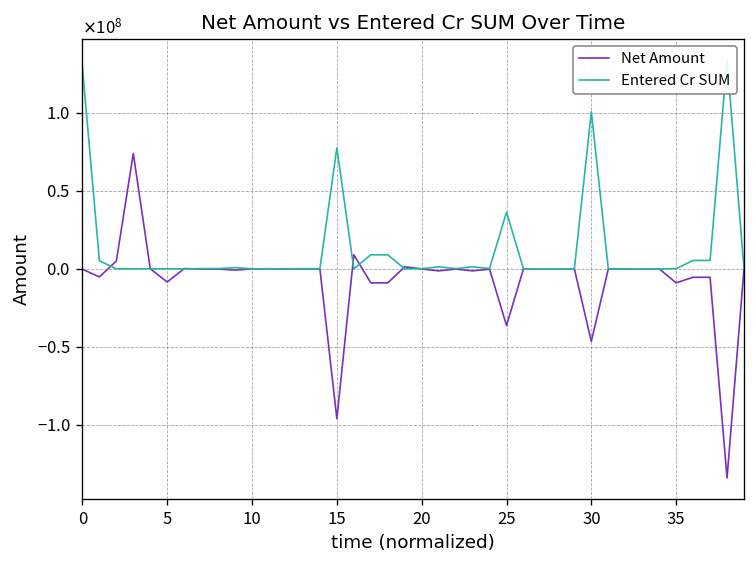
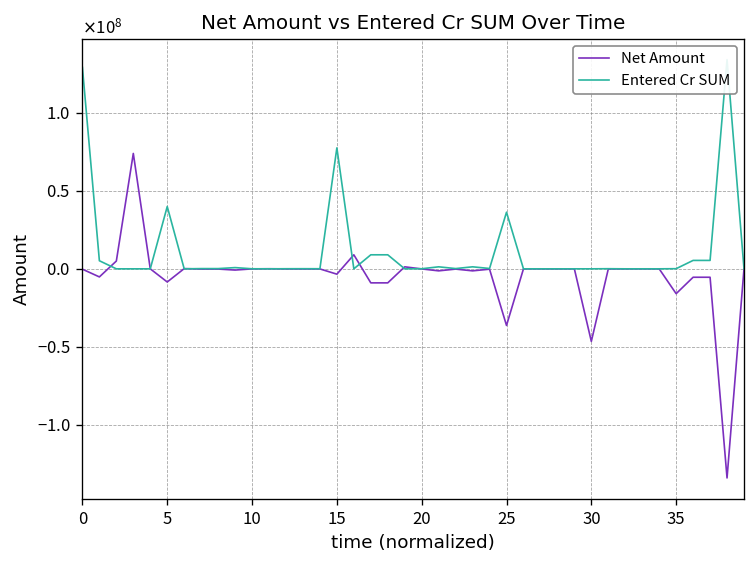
Entered Cr SUM, 5: 0 -> 40000000
Net Amount, 15: -96000000 -> -3000000
Entered Cr SUM, 30: 101000000 -> 0
Net Amount, 35: -9000000 -> -16000000
